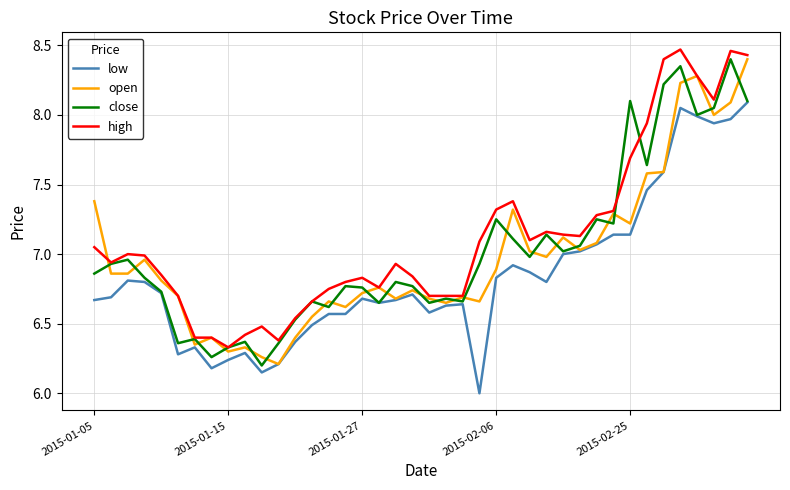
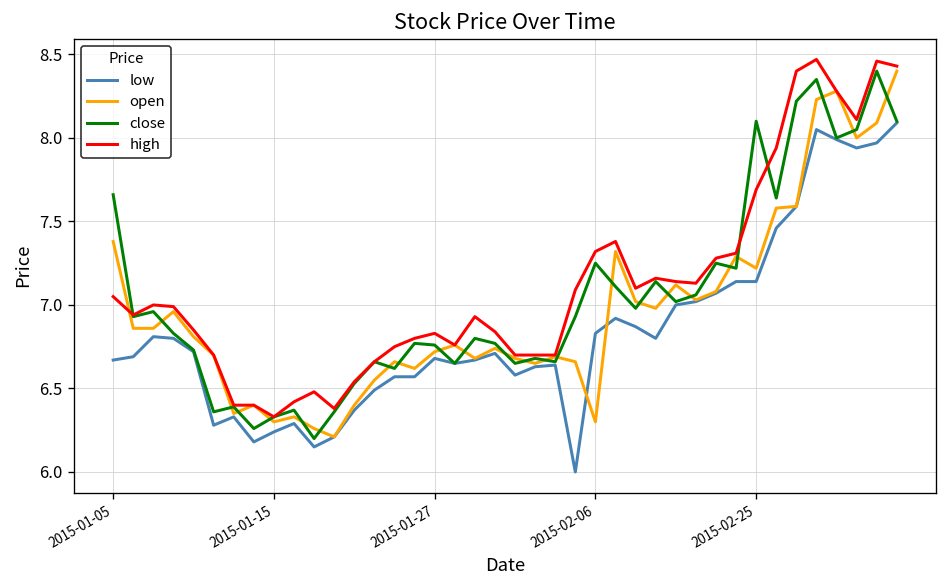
close, 2015-01-05: 6.86 -> 7.66
open, 2015-02-06: 6.89 -> 6.30
